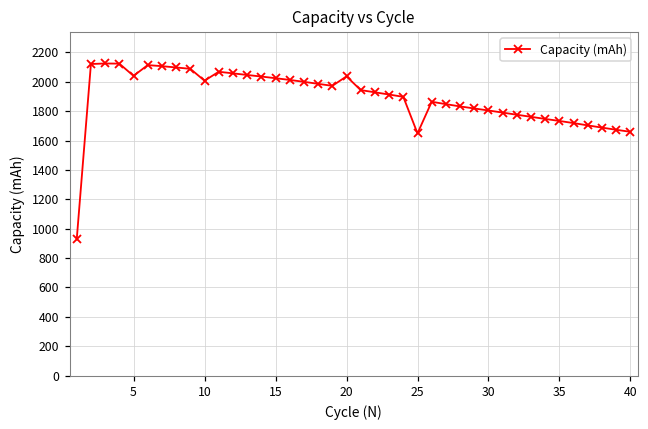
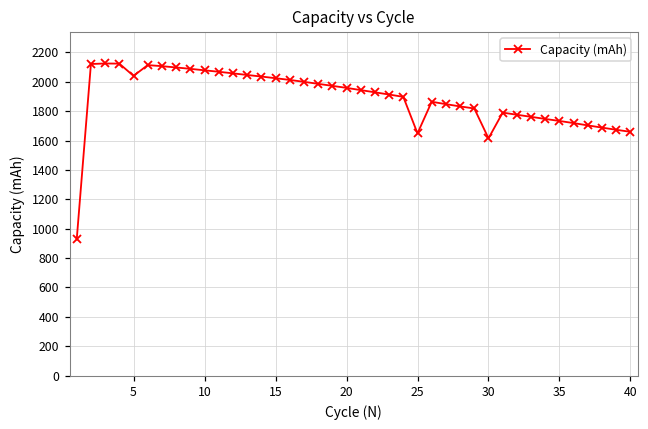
10: 2010 -> 2080
20: 2040 -> 1960
30: 1800 -> 1610
